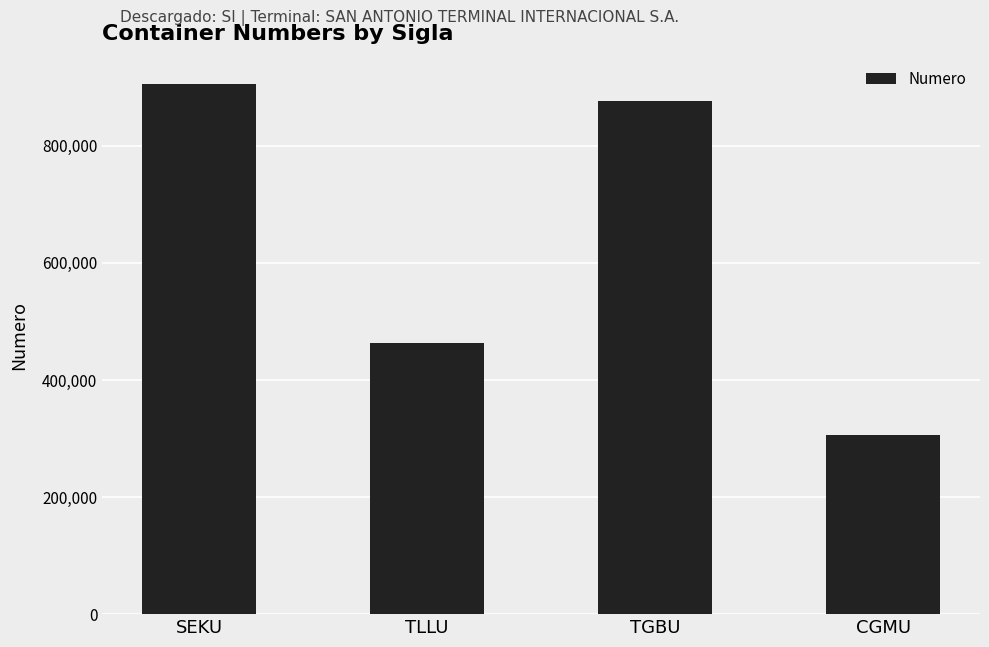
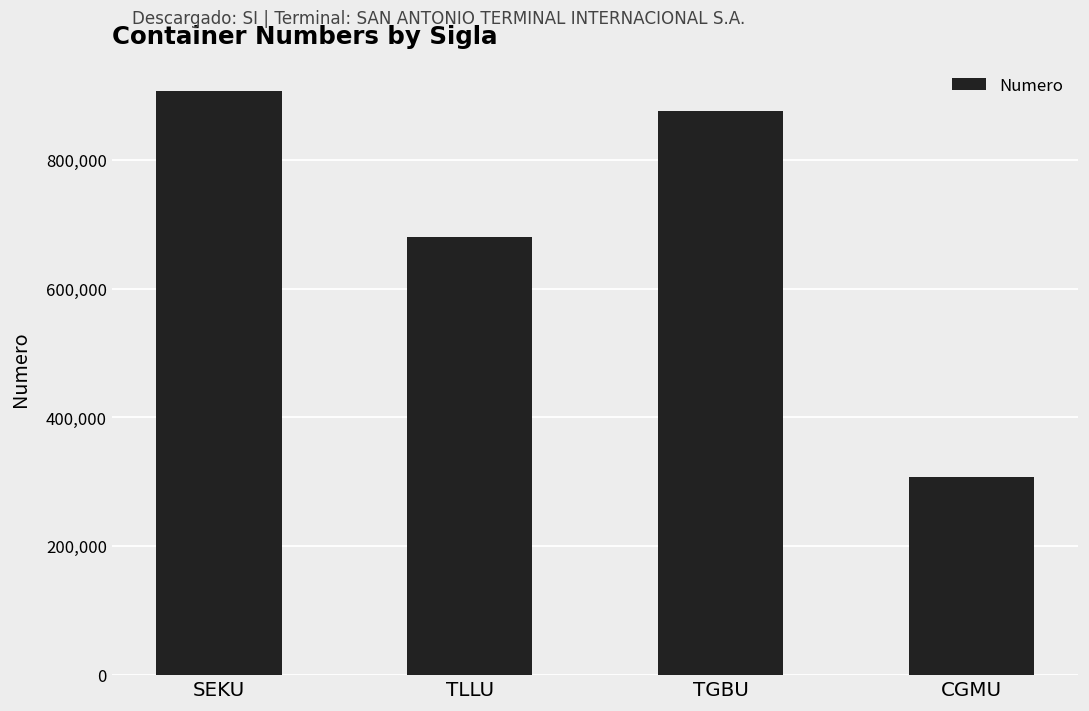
TLLU: 460,000 -> 680,000
